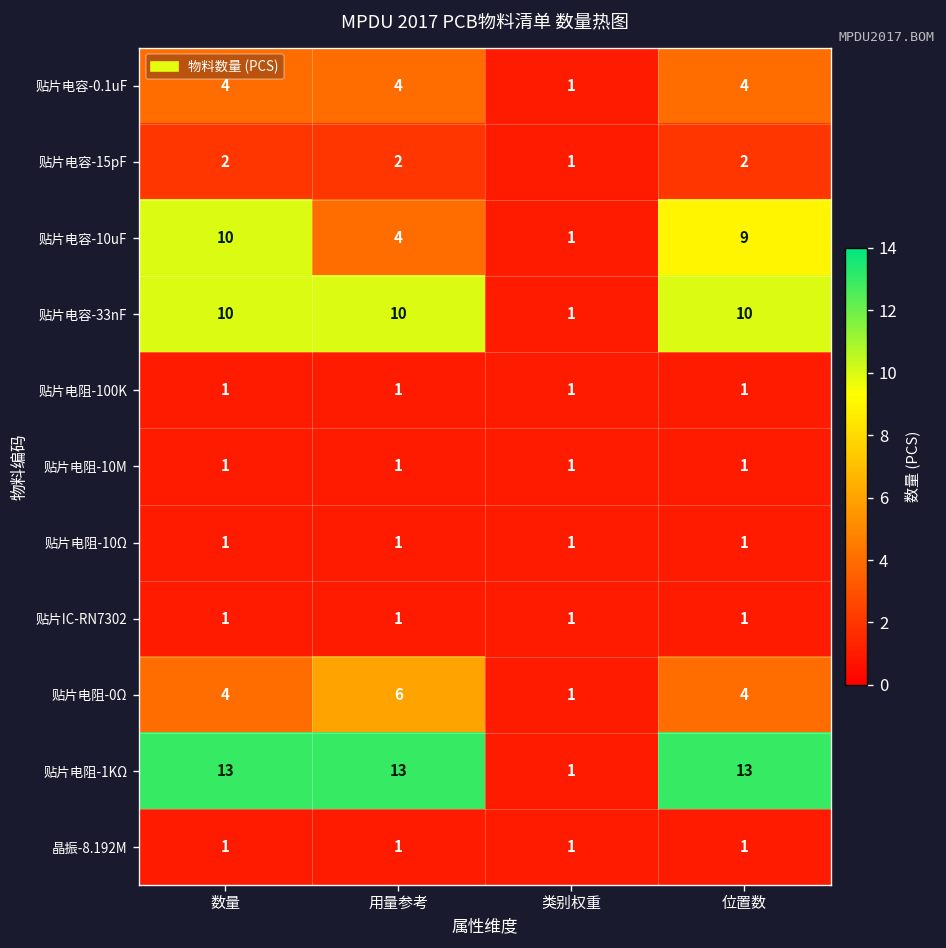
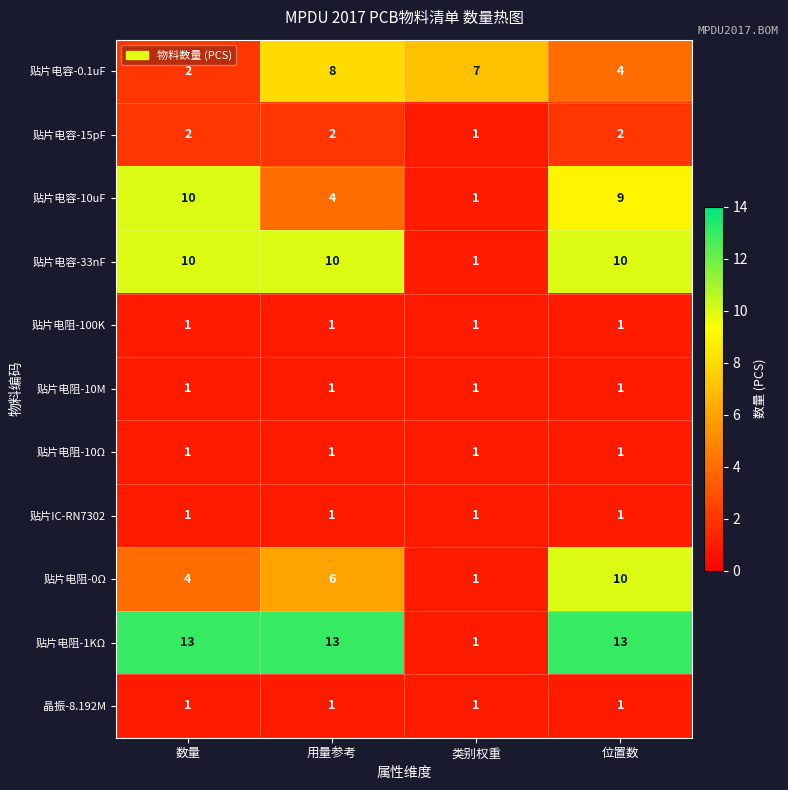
贴片电容-0.1uF, 数量: 4 -> 2
贴片电容-0.1uF, 用量参考: 4 -> 8
贴片电容-0.1uF, 类别权重: 1 -> 7
贴片电阻-0Ω, 位置数: 4 -> 10
